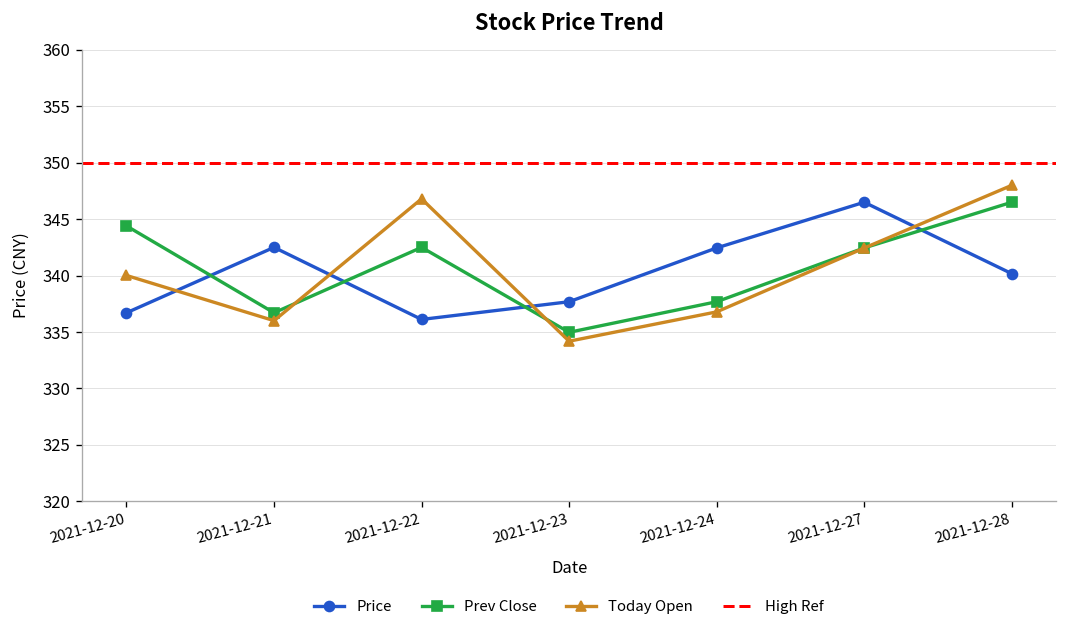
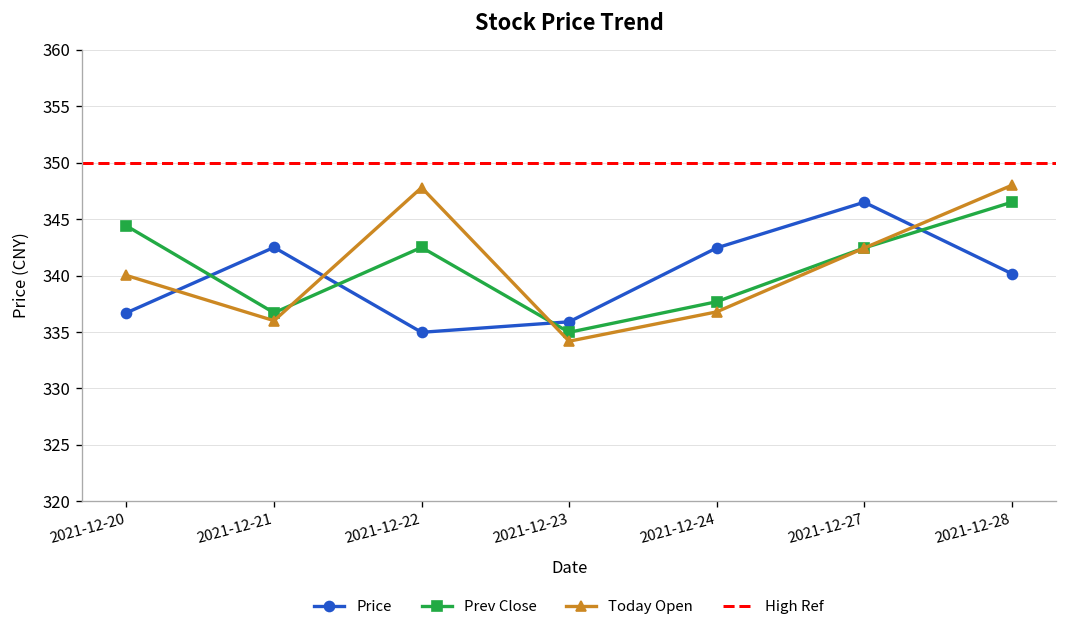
Price, 2021-12-22: 336 -> 335
Today Open, 2021-12-22: 347 -> 348
Price, 2021-12-23: 338 -> 336
